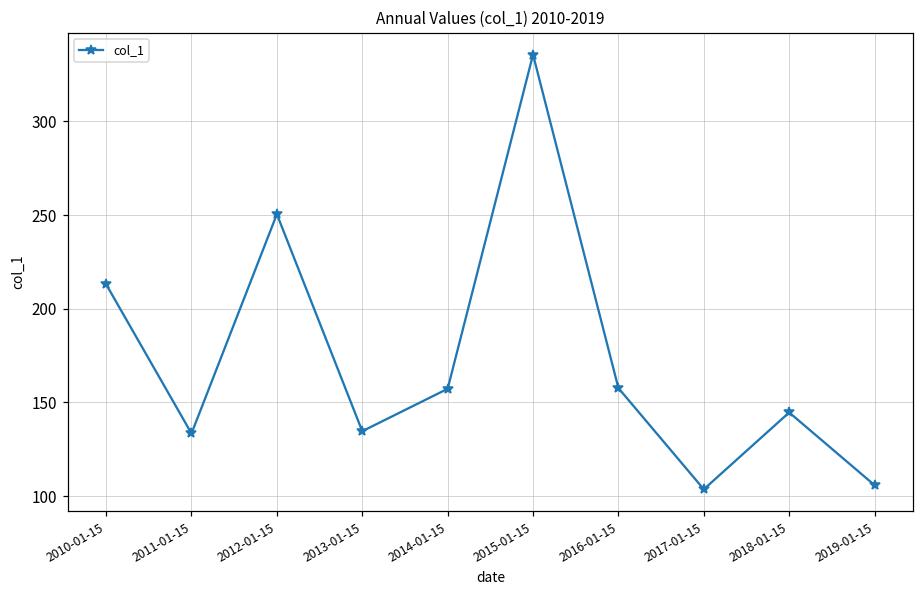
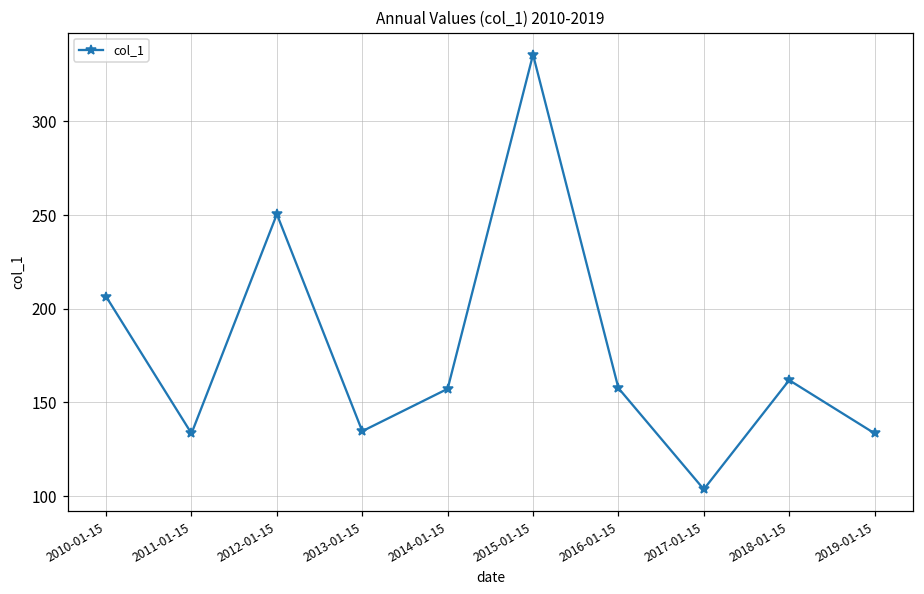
2010-01-15: 213 -> 206
2018-01-15: 145 -> 162
2019-01-15: 106 -> 133
